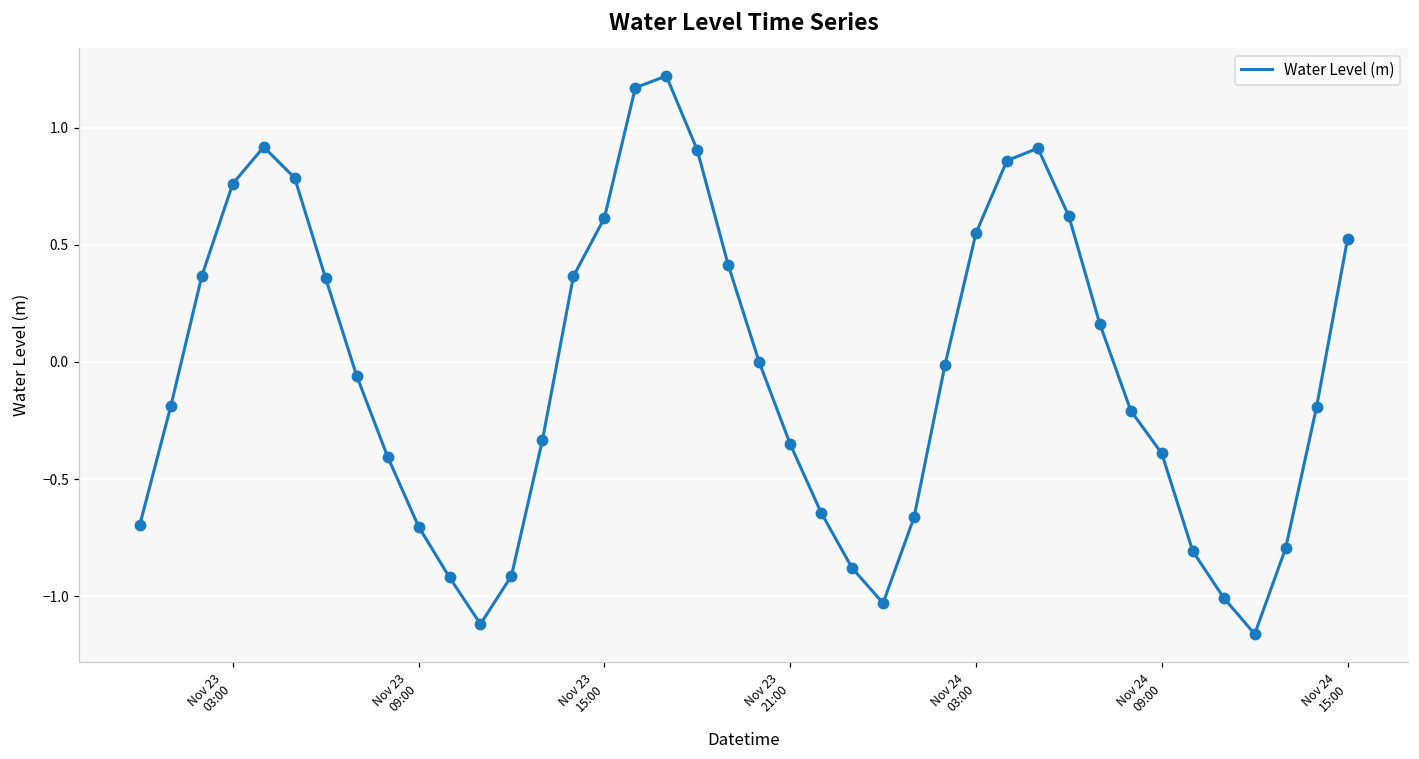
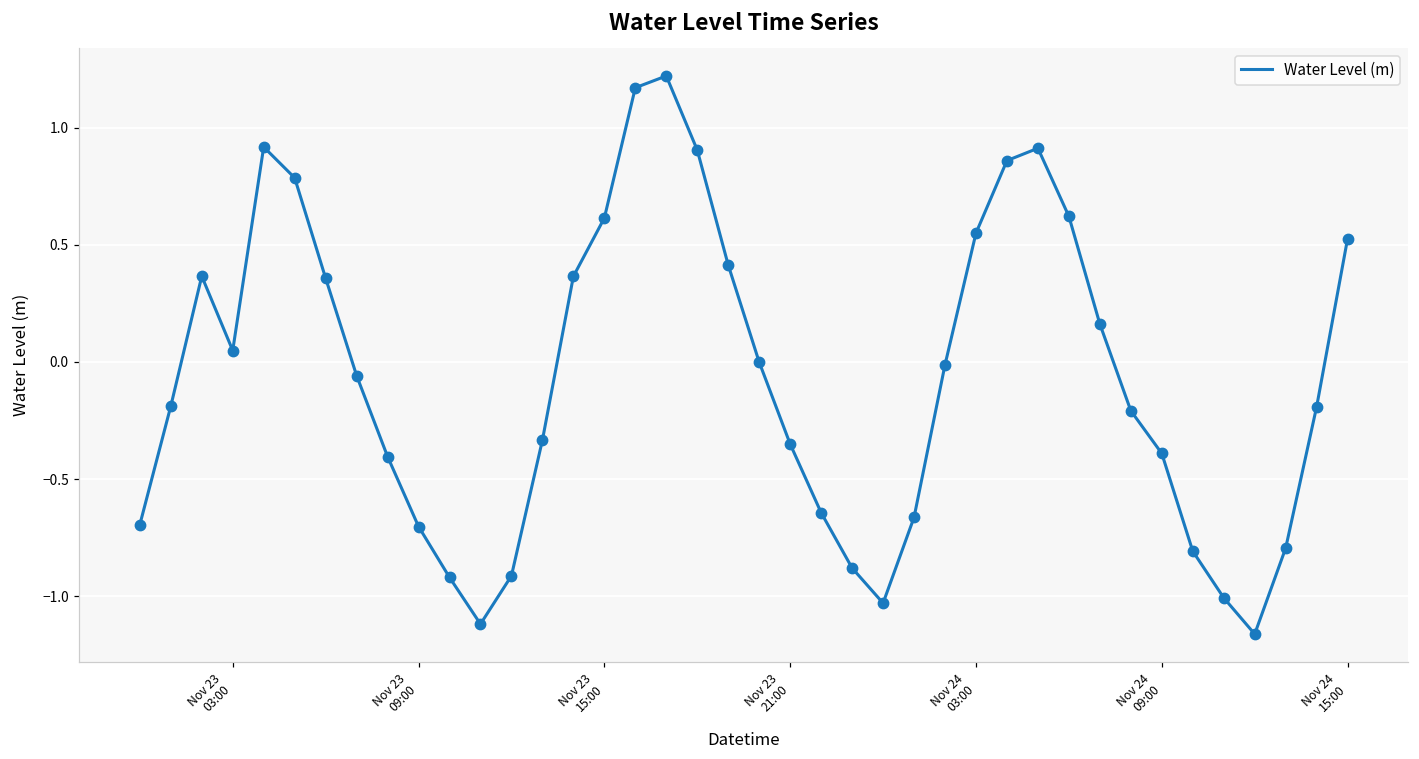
Nov 23 03:00: 0.76 -> 0.05
